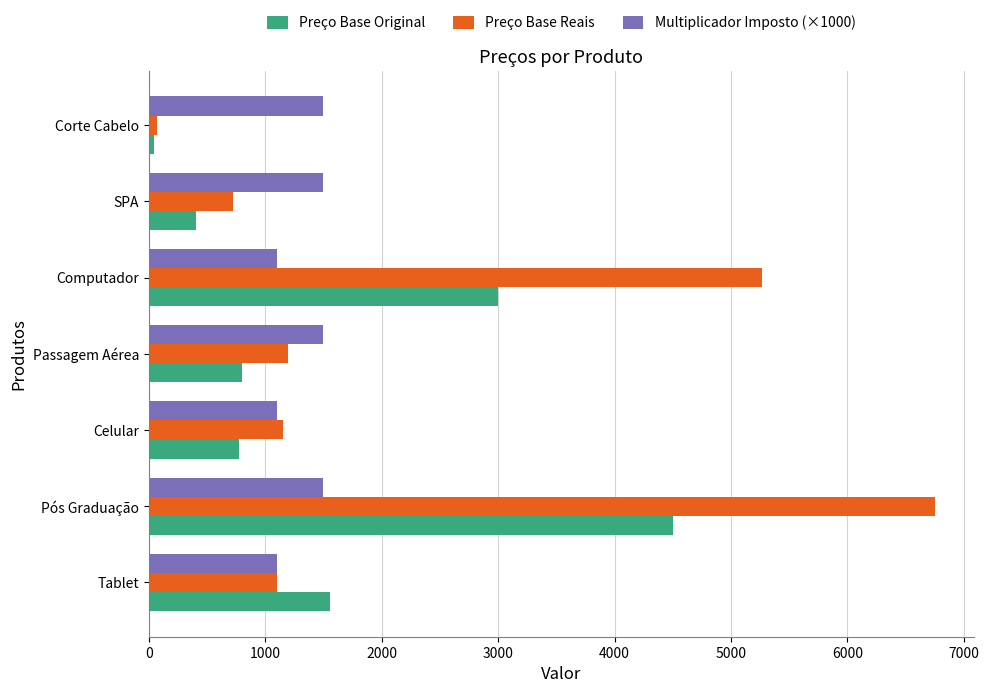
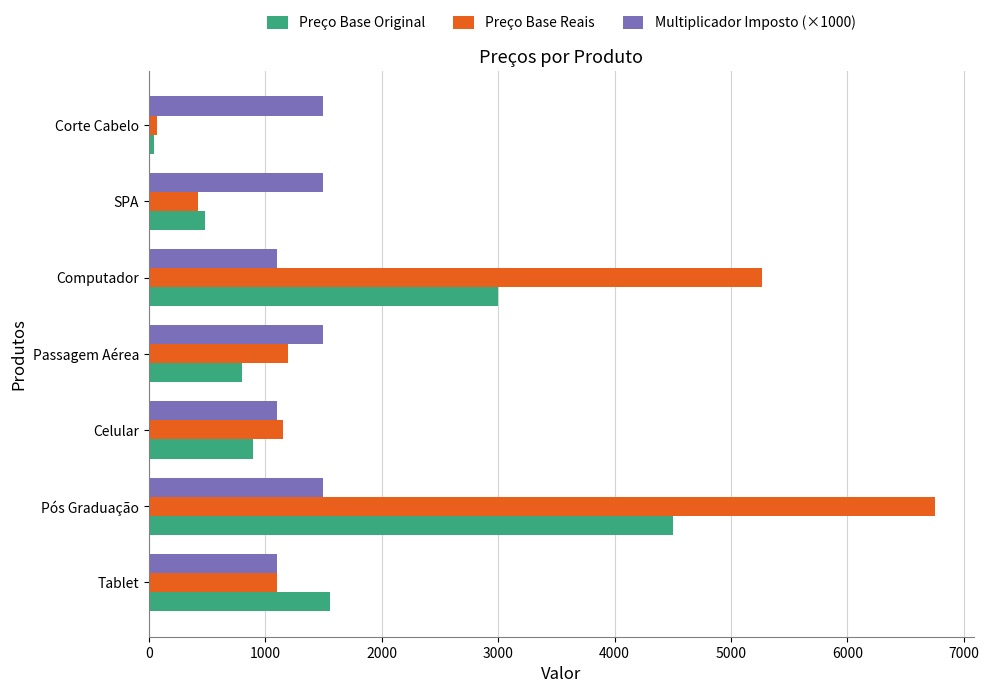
Preço Base Reais, SPA: 720 -> 420
Preço Base Original, SPA: 410 -> 480
Preço Base Original, Celular: 780 -> 900
